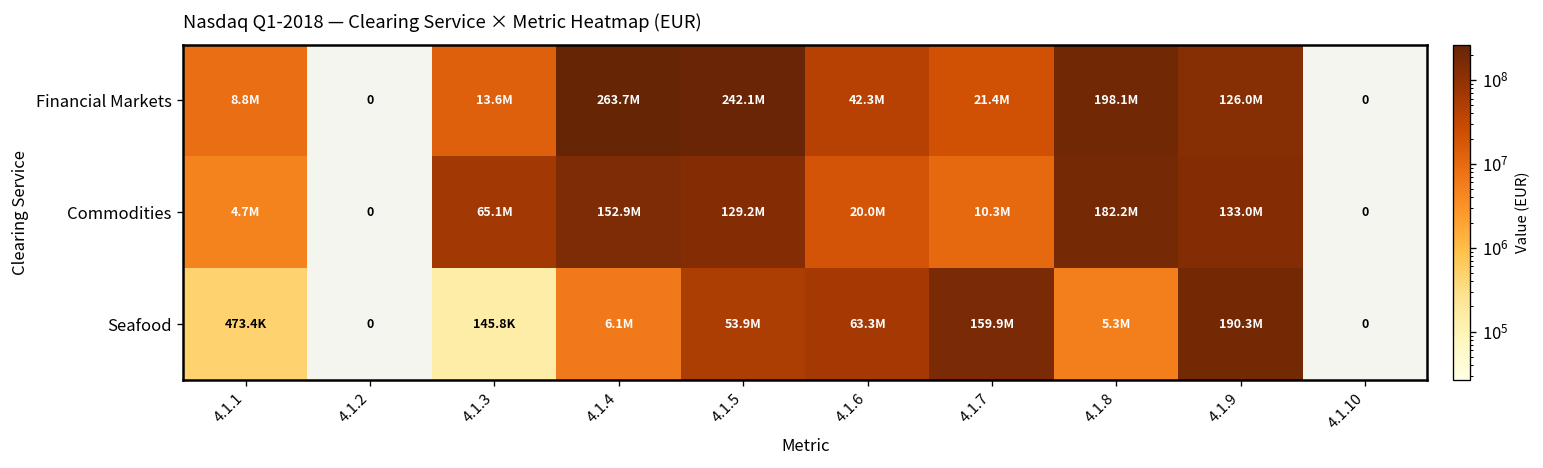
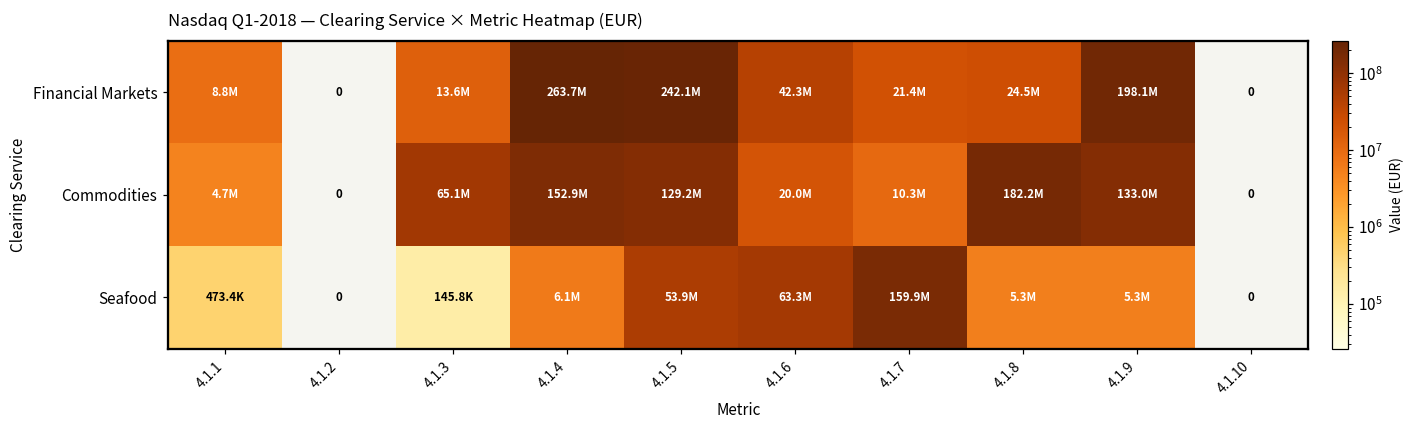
Financial Markets, 4.1.8: 198.1M -> 24.5M
Financial Markets, 4.1.9: 126.0M -> 198.1M
Seafood, 4.1.9: 190.3M -> 5.3M
